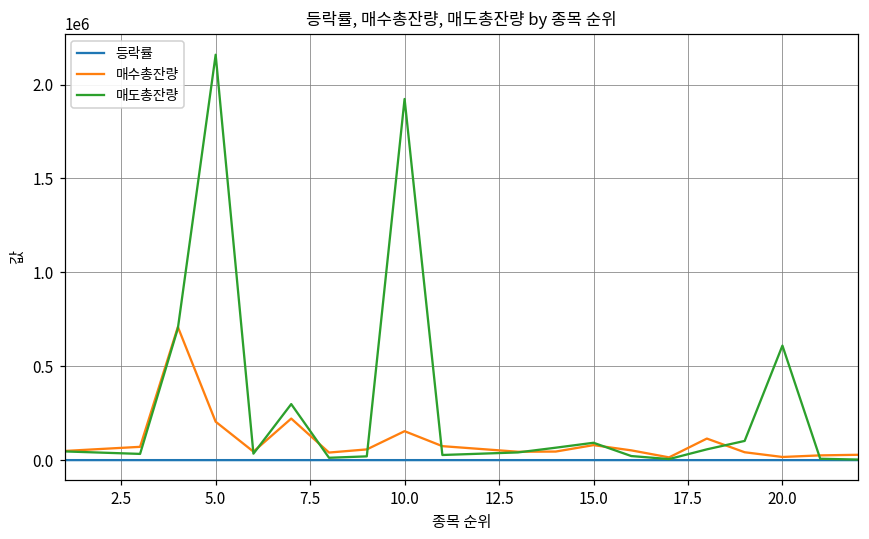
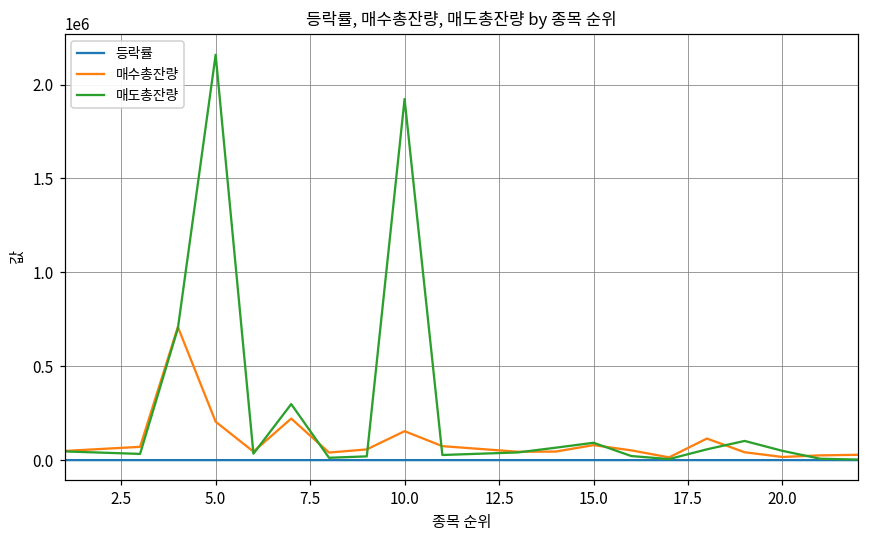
매도총잔량, 20.0: 610000 -> 50000
